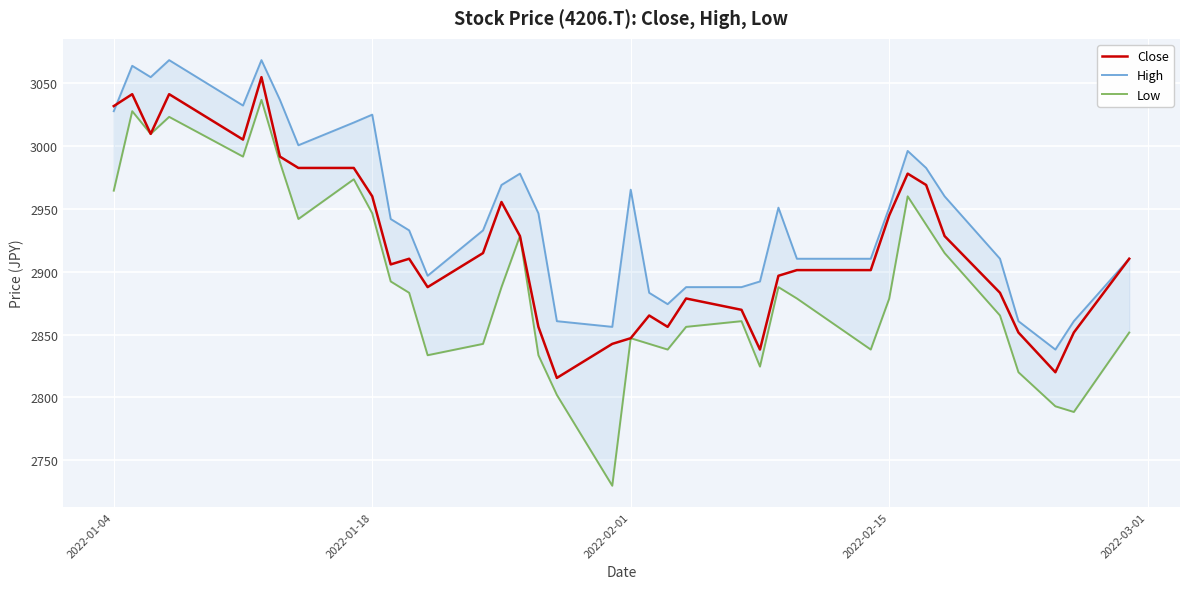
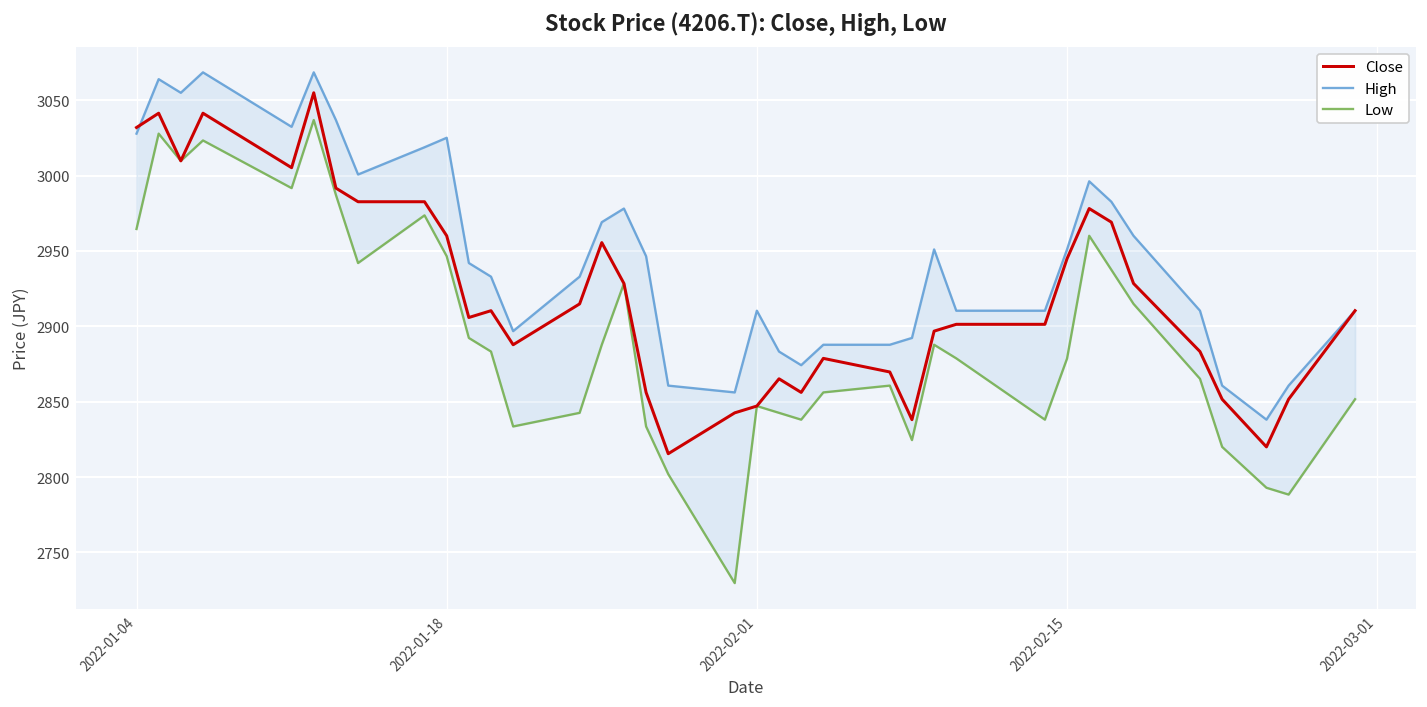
High, 2022-02-01: 2965 -> 2910
